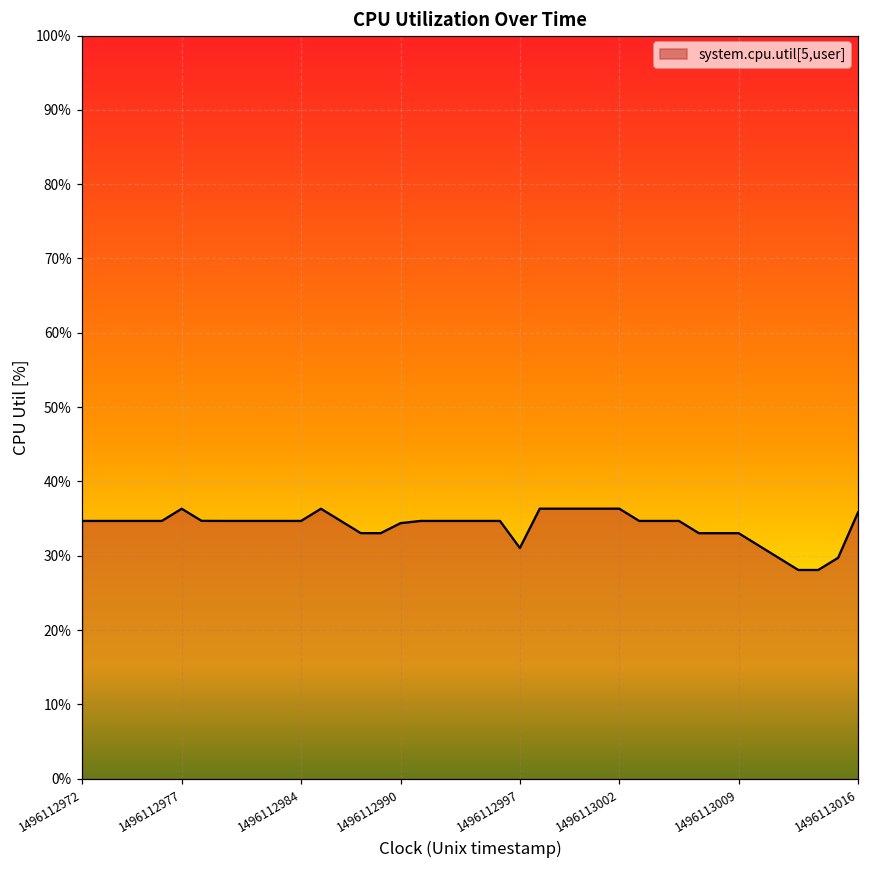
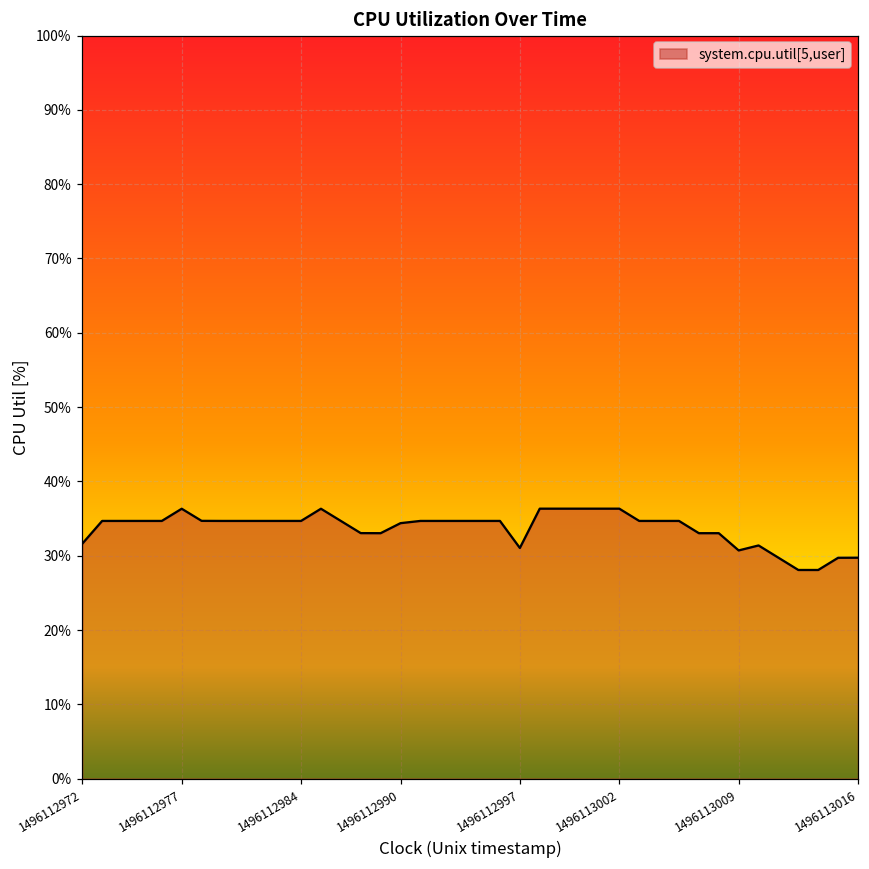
1496112972: 35% -> 32%
1496113009: 33% -> 31%
1496113016: 36% -> 30%
